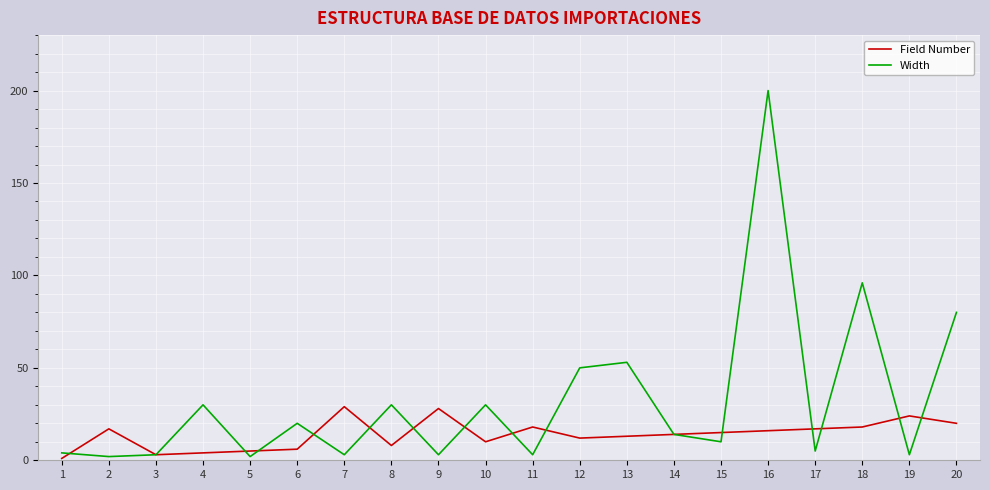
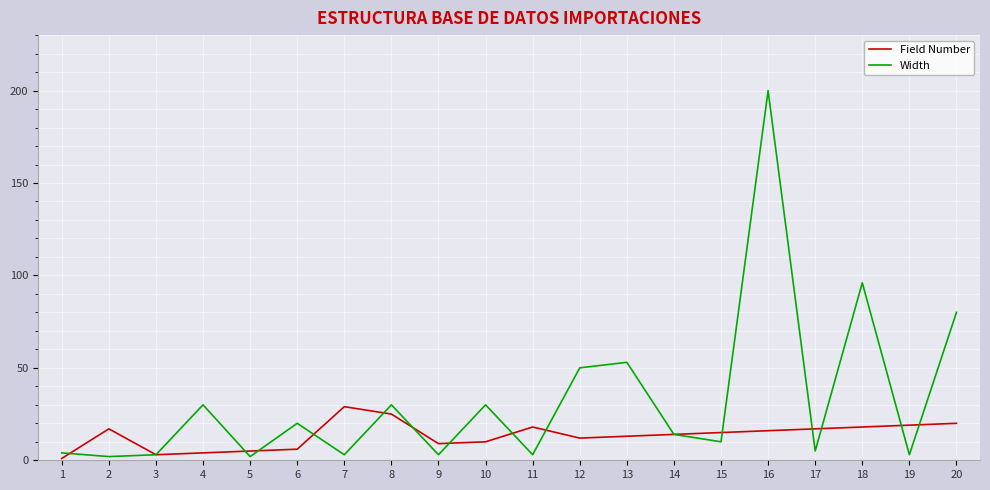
Field Number, 8: 8 -> 25
Field Number, 9: 28 -> 9
Field Number, 19: 24 -> 19
